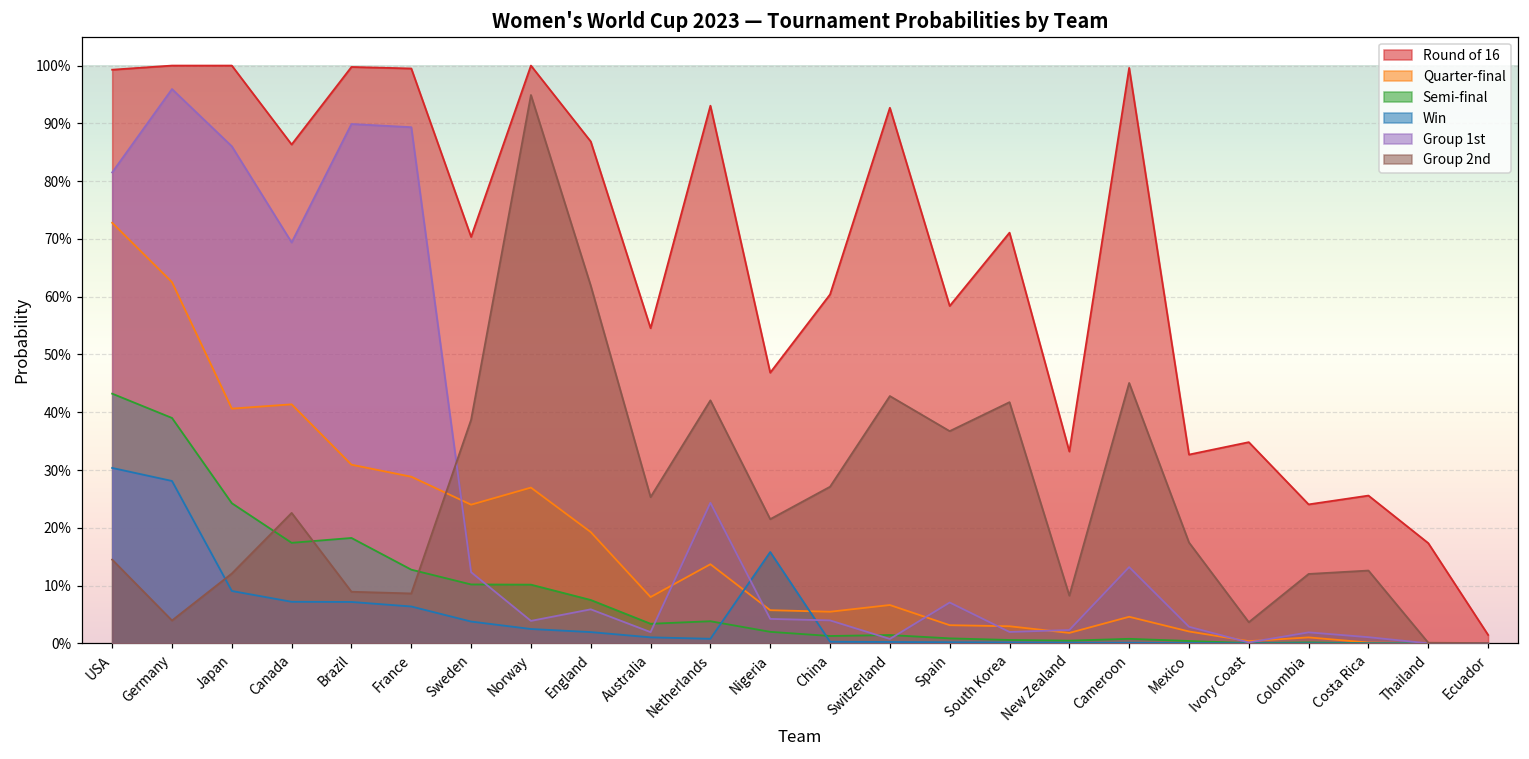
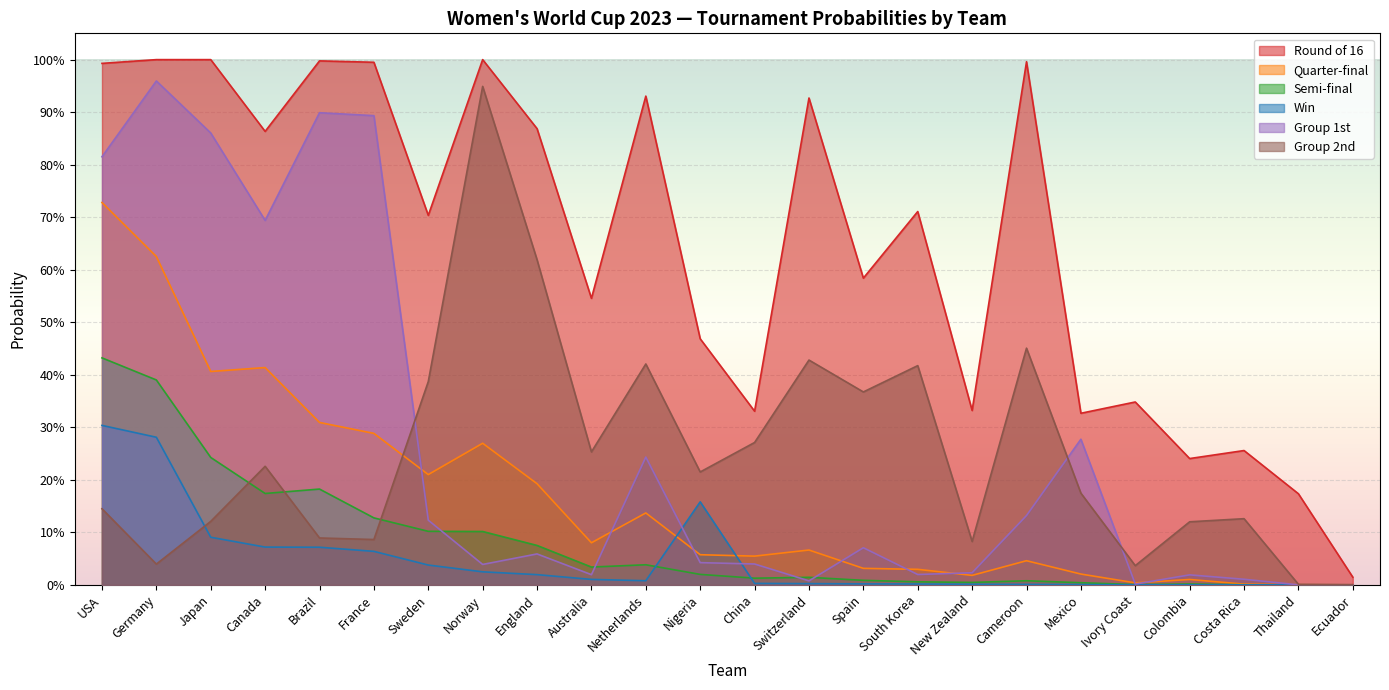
Quarter-final, Sweden: 24% -> 21%
Round of 16, China: 60% -> 33%
Group 1st, Mexico: 3% -> 28%
